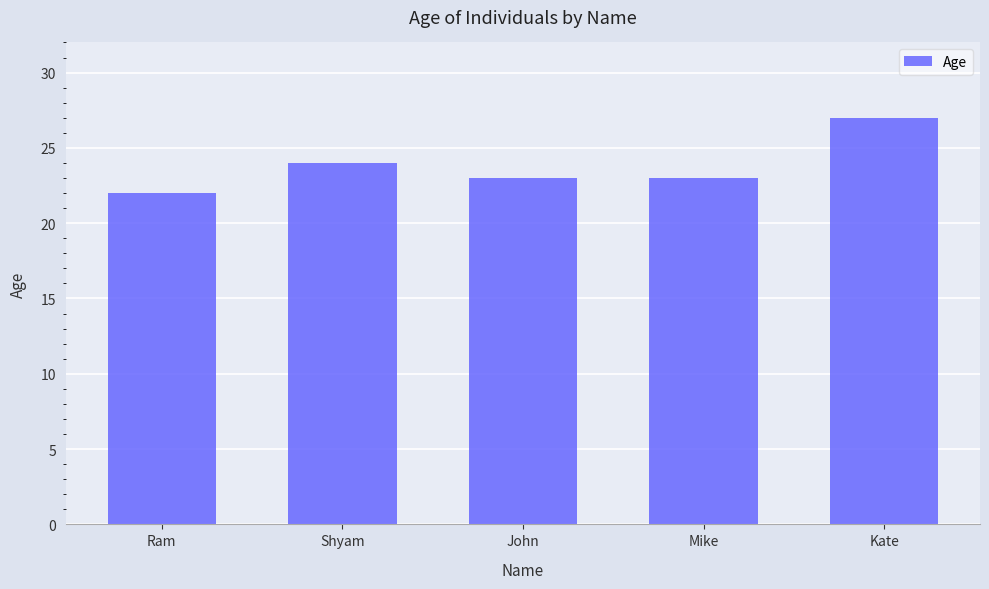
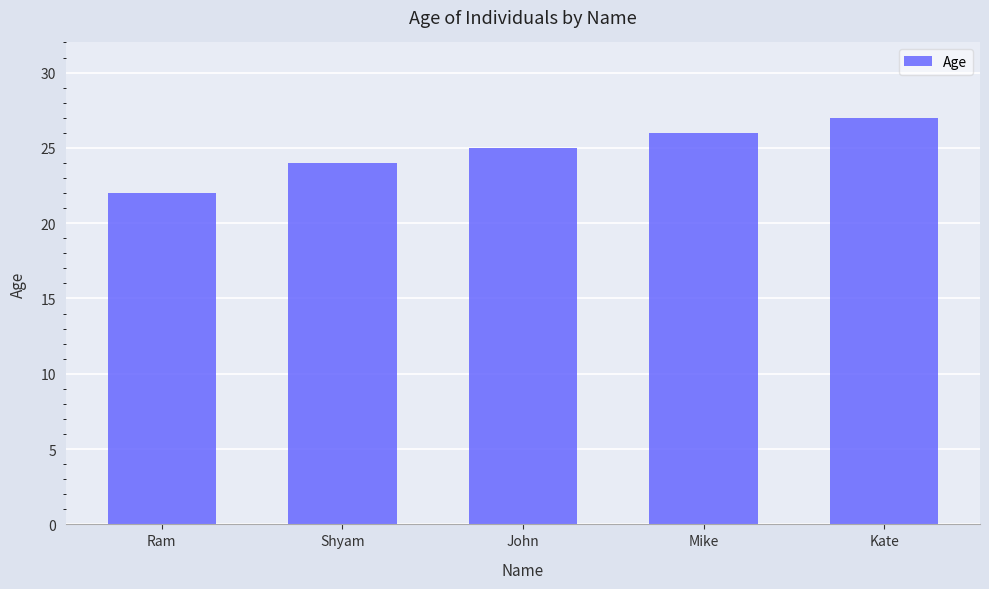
John: 23 -> 25
Mike: 23 -> 26
